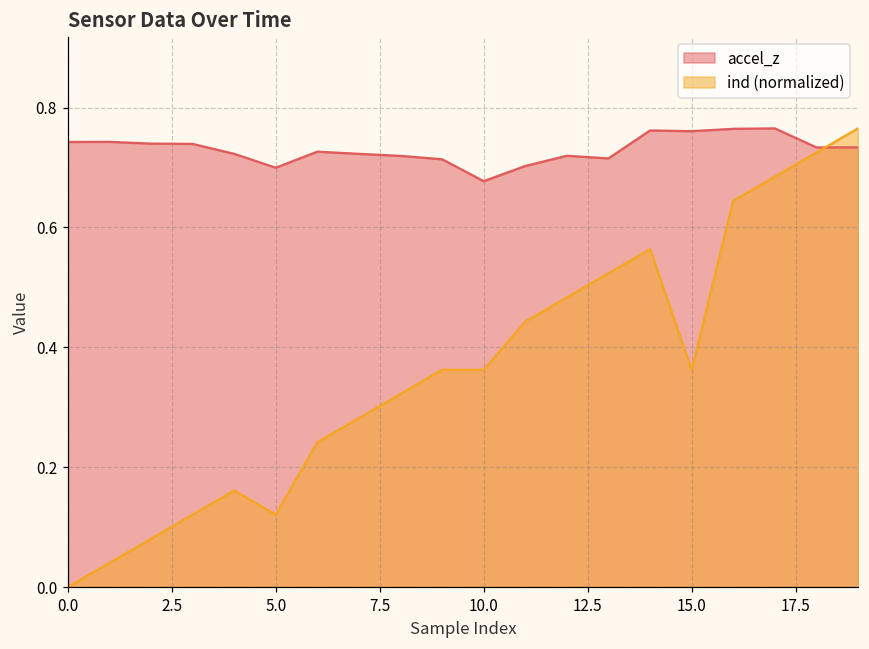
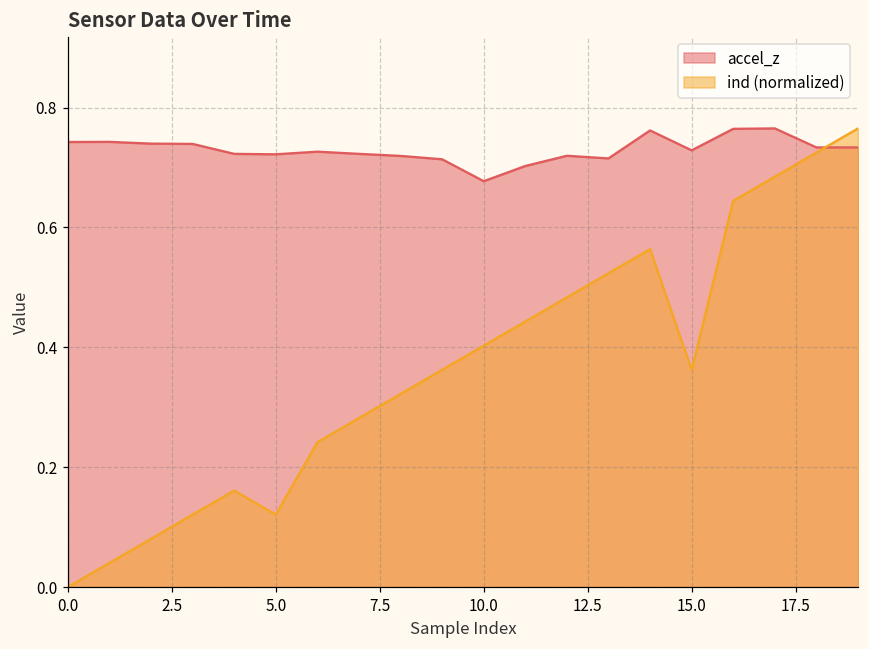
accel_z, 5.0: 0.70 -> 0.72
ind (normalized), 10.0: 0.36 -> 0.40
accel_z, 15.0: 0.76 -> 0.73
